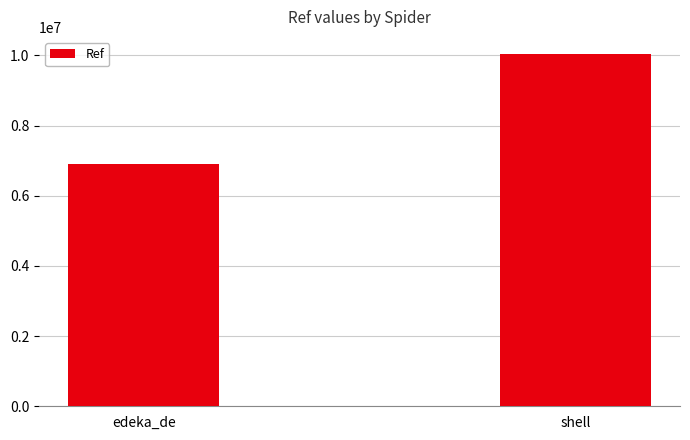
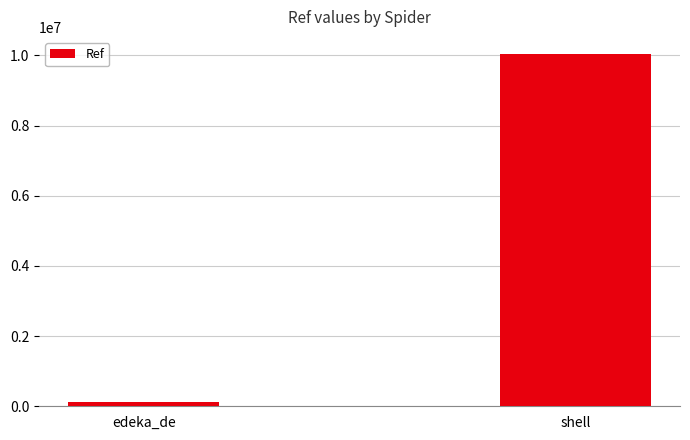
edeka_de: 6900000 -> 100000
